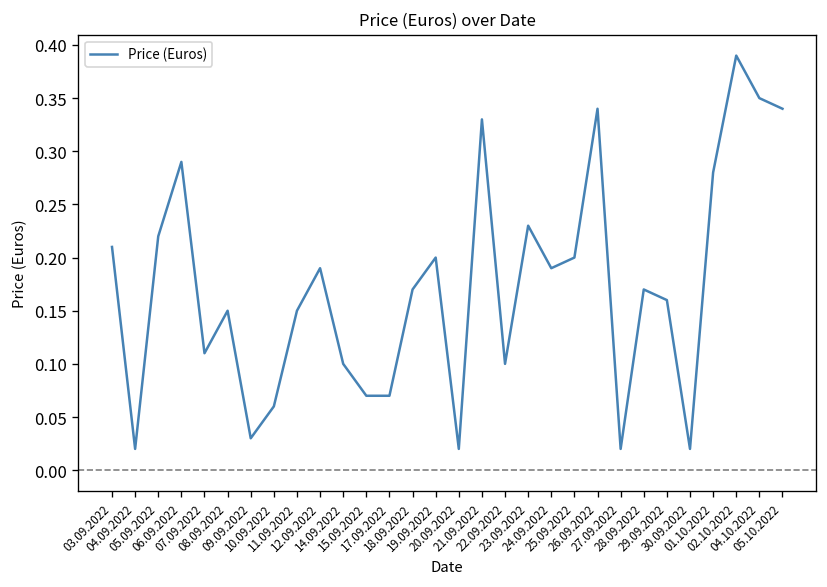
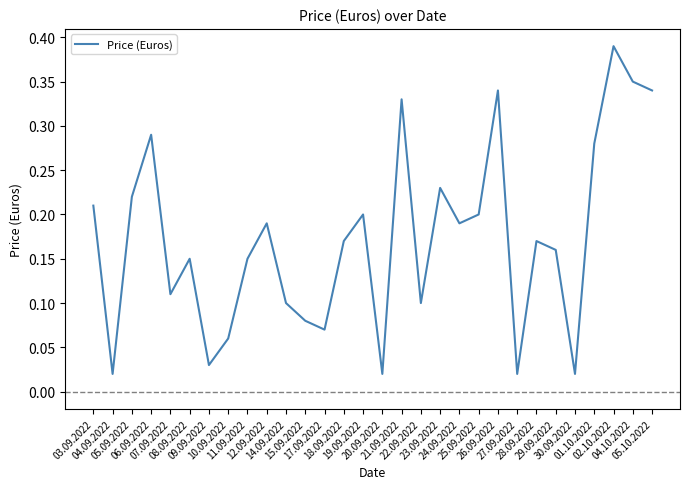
15.09.2022: 0.07 -> 0.08
